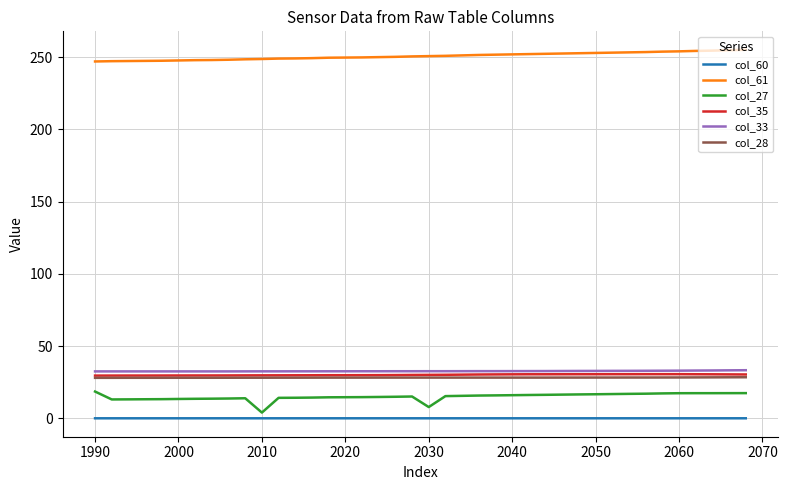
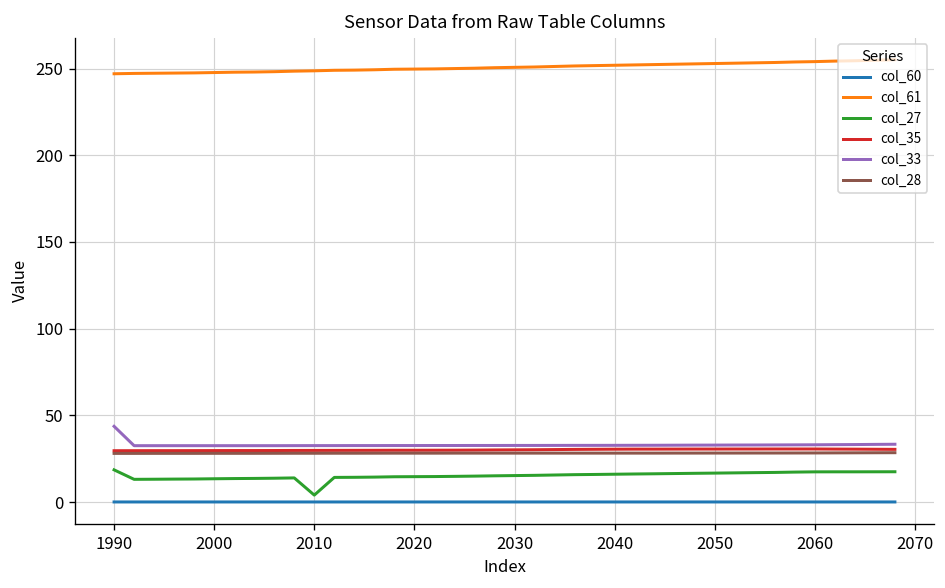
col_33, 1990: 33 -> 44
col_27, 2030: 8 -> 15
